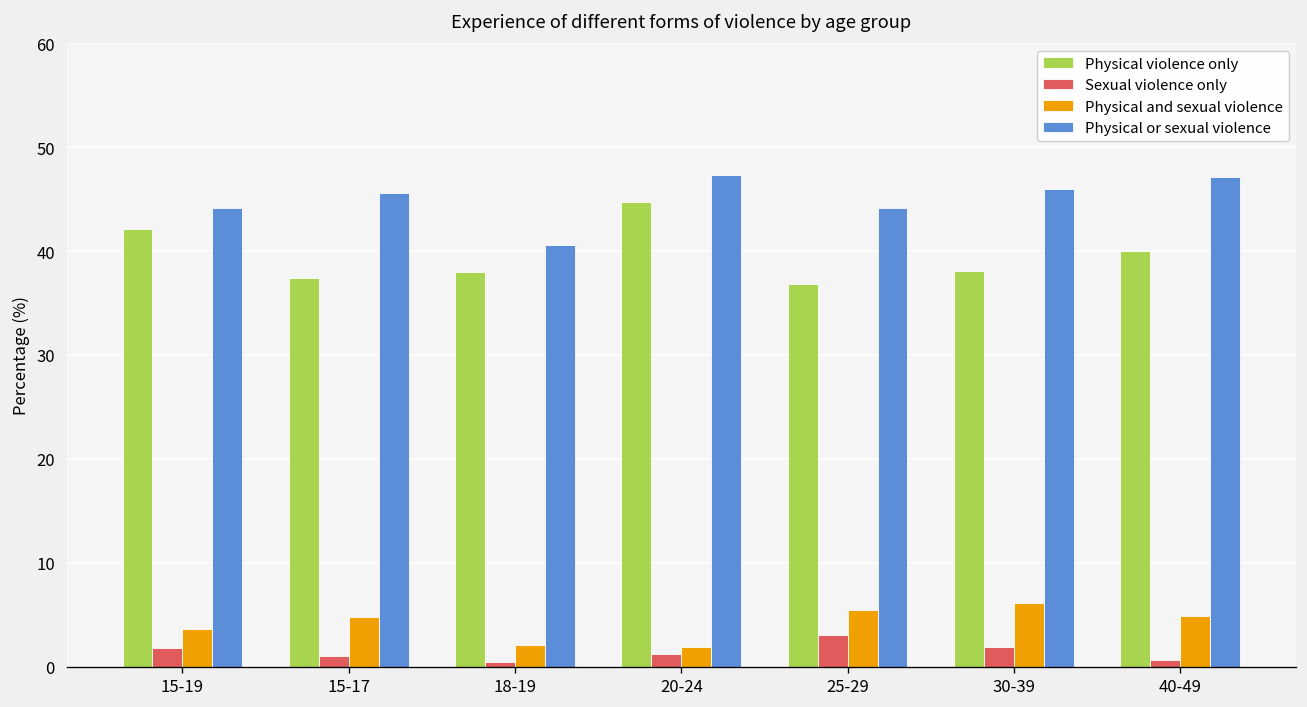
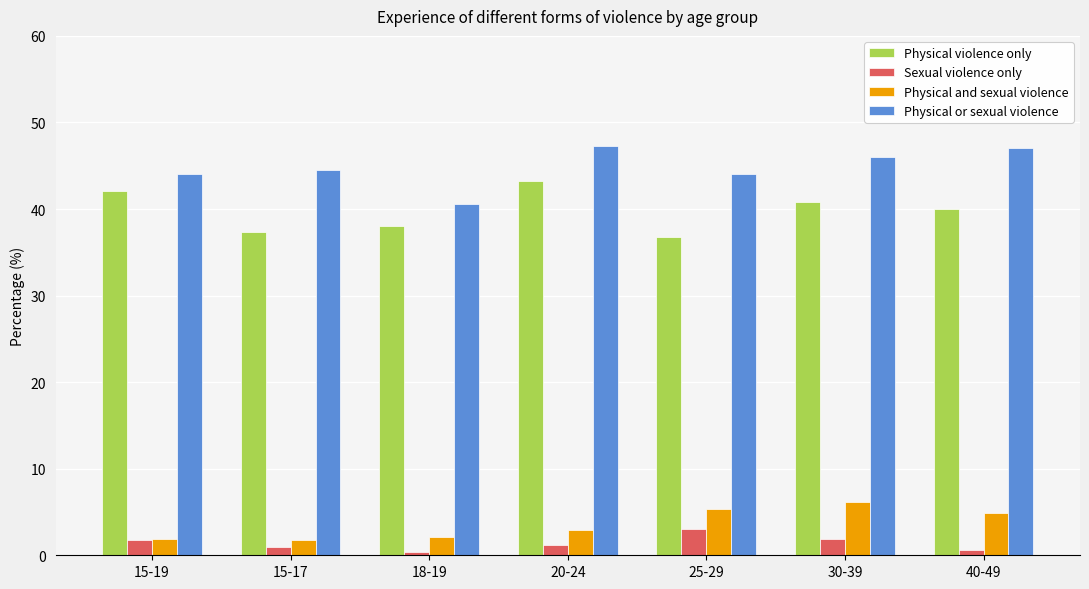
Physical and sexual violence, 15-19: 4 -> 2
Physical and sexual violence, 15-17: 5 -> 2
Physical or sexual violence, 15-17: 46 -> 45
Physical violence only, 20-24: 45 -> 43
Physical and sexual violence, 20-24: 2 -> 3
Physical violence only, 30-39: 38 -> 41
